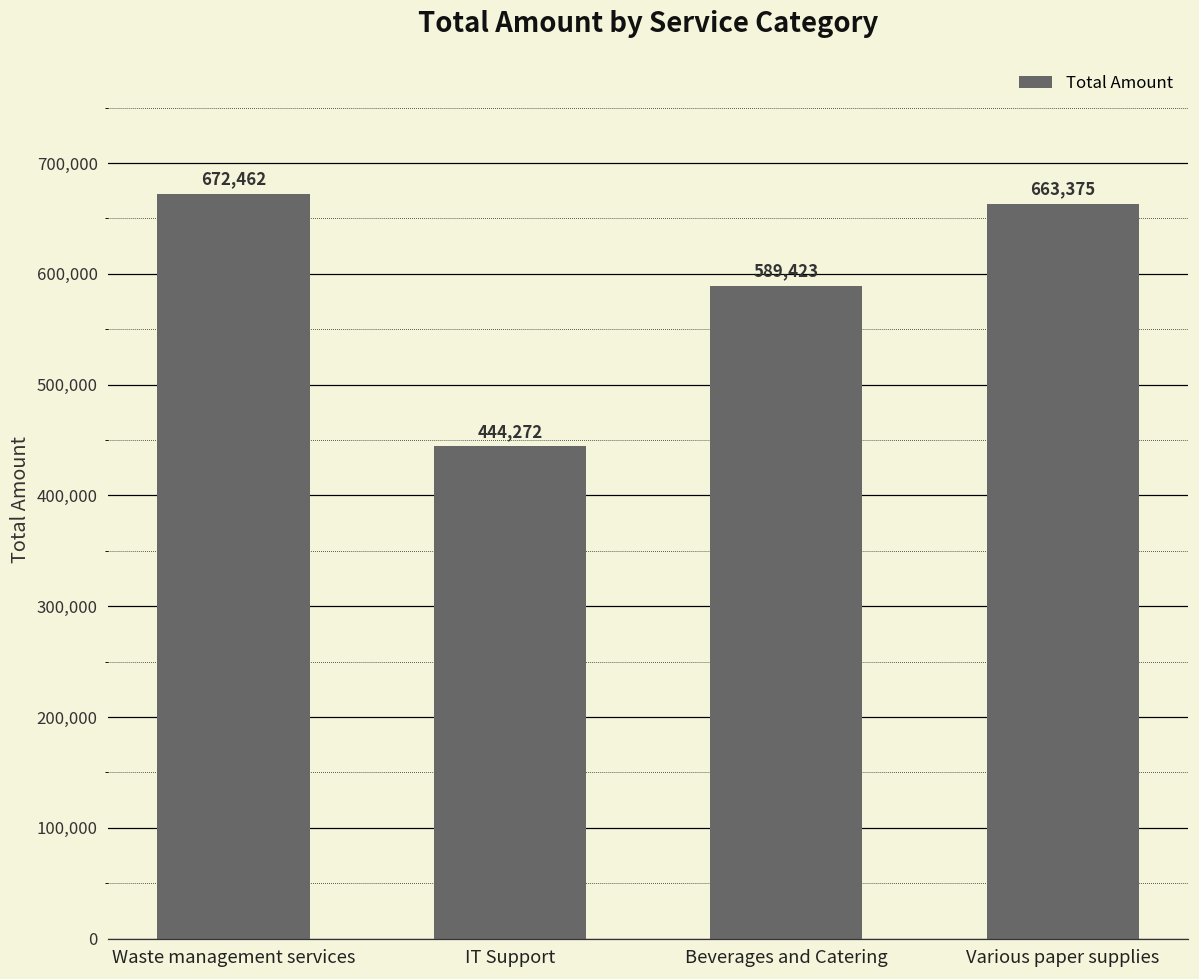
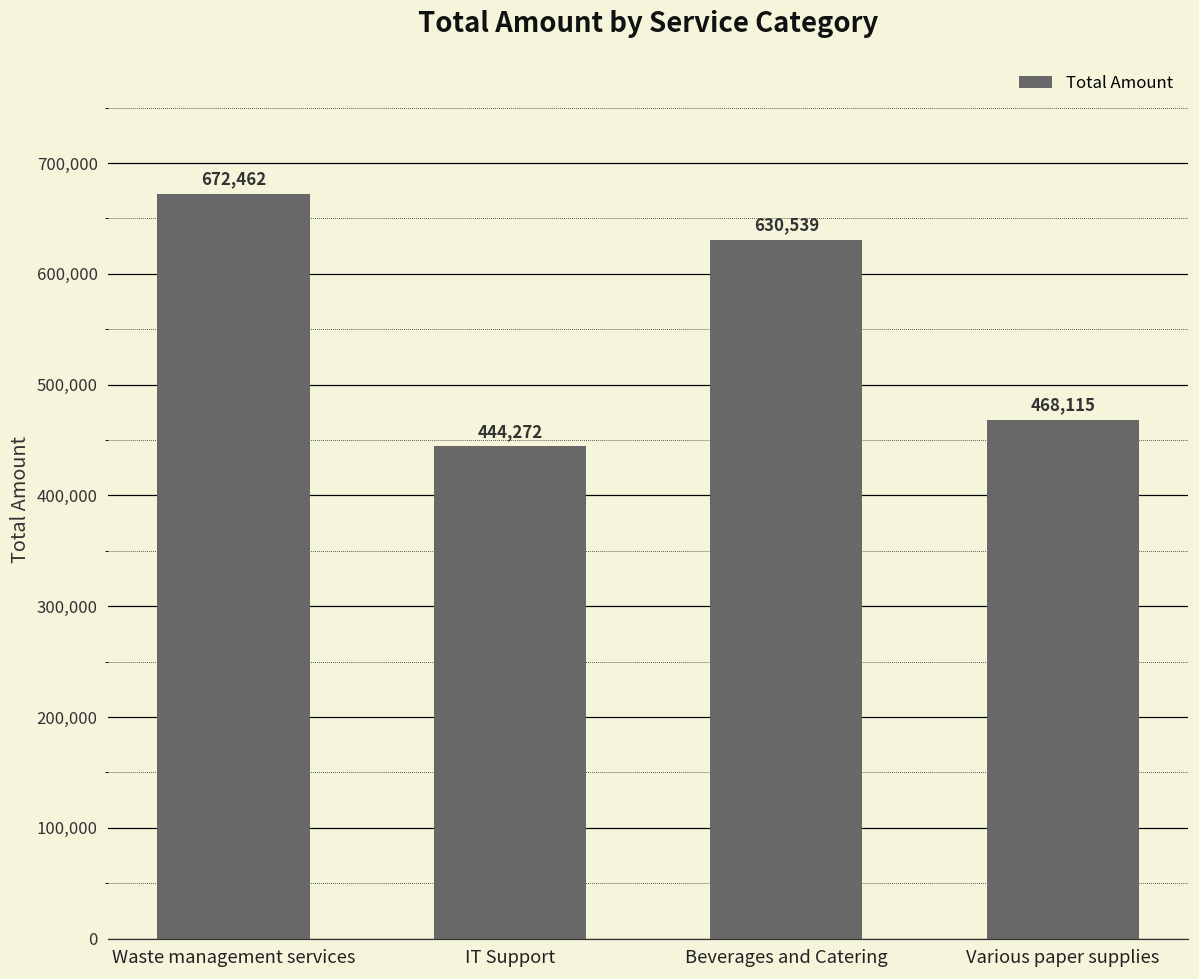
Beverages and Catering: 589,423 -> 630,539
Various paper supplies: 663,375 -> 468,115
